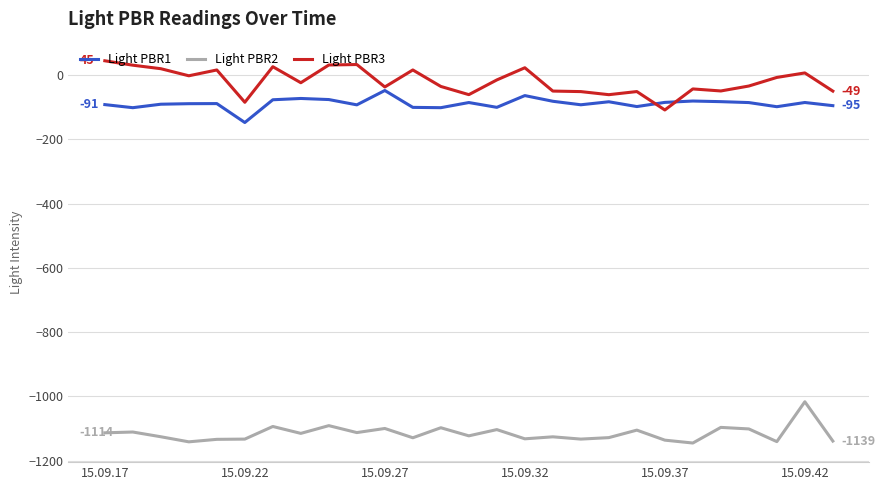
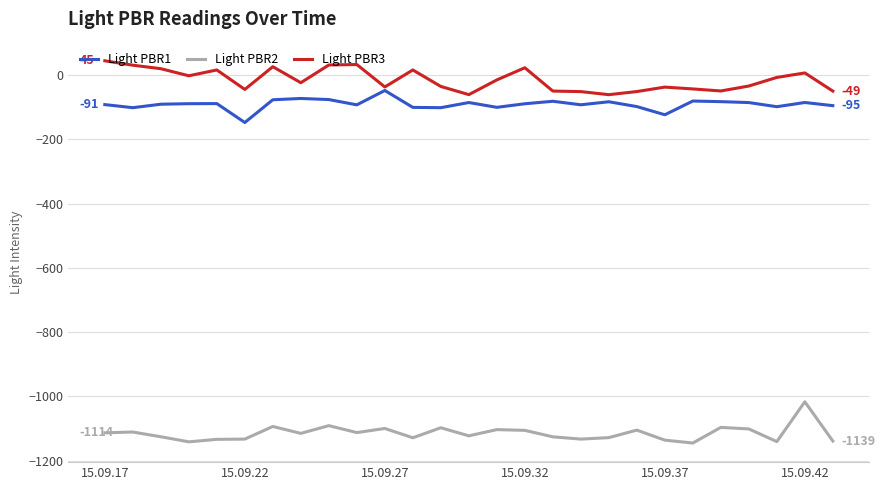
Light PBR3, 15.09.22: -80 -> -40
Light PBR1, 15.09.32: -60 -> -90
Light PBR2, 15.09.32: -1130 -> -1110
Light PBR1, 15.09.37: -80 -> -120
Light PBR3, 15.09.37: -110 -> -40
